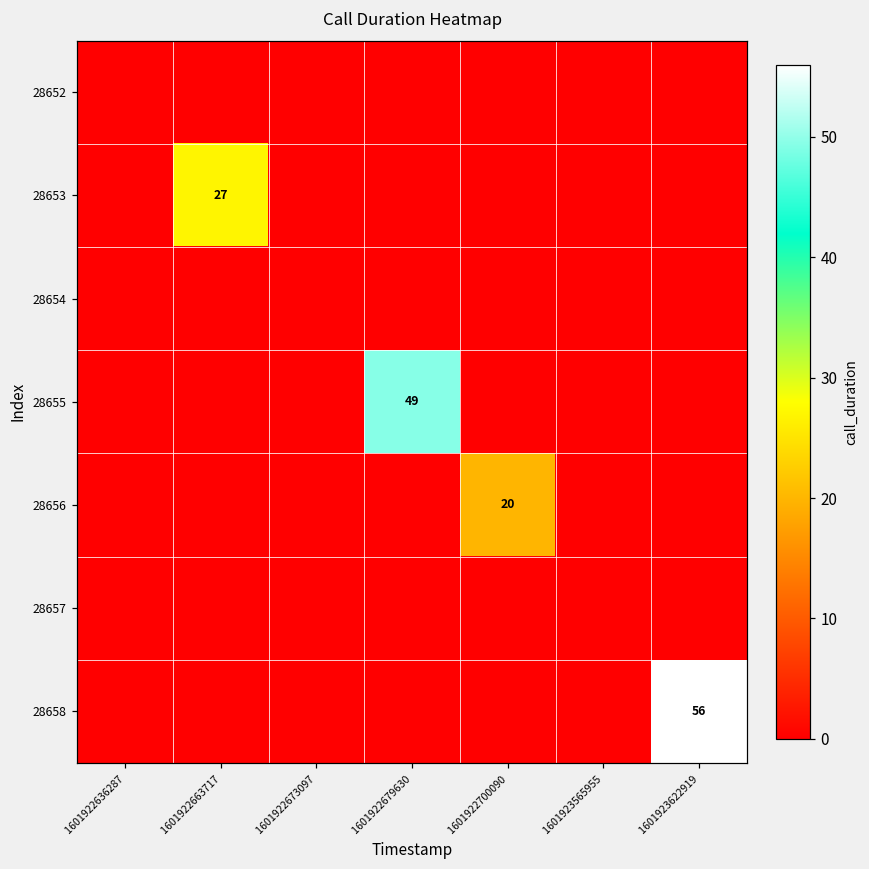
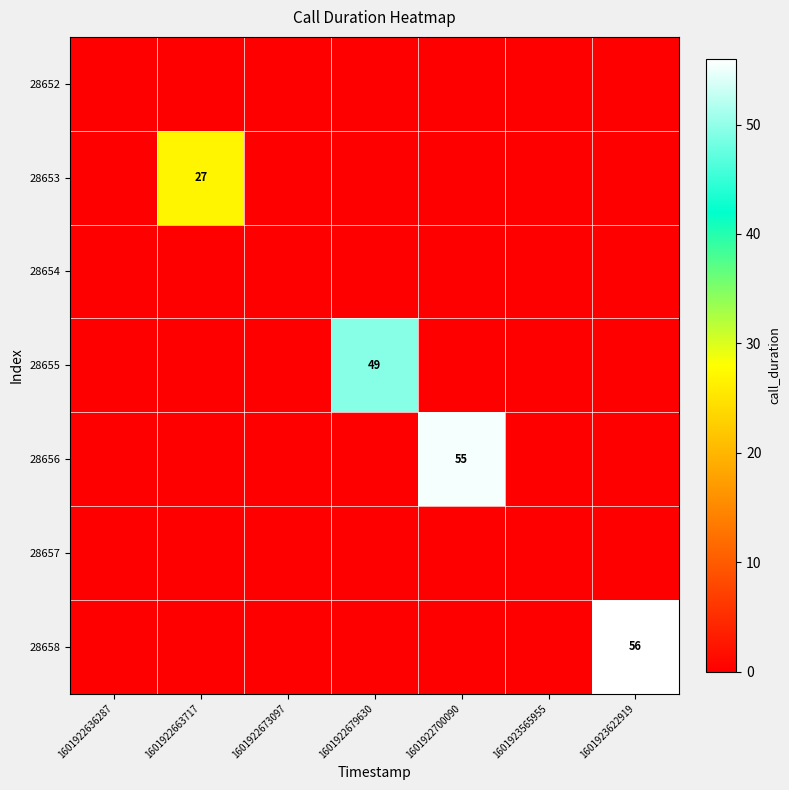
28656, 1601922700090: 20 -> 55
